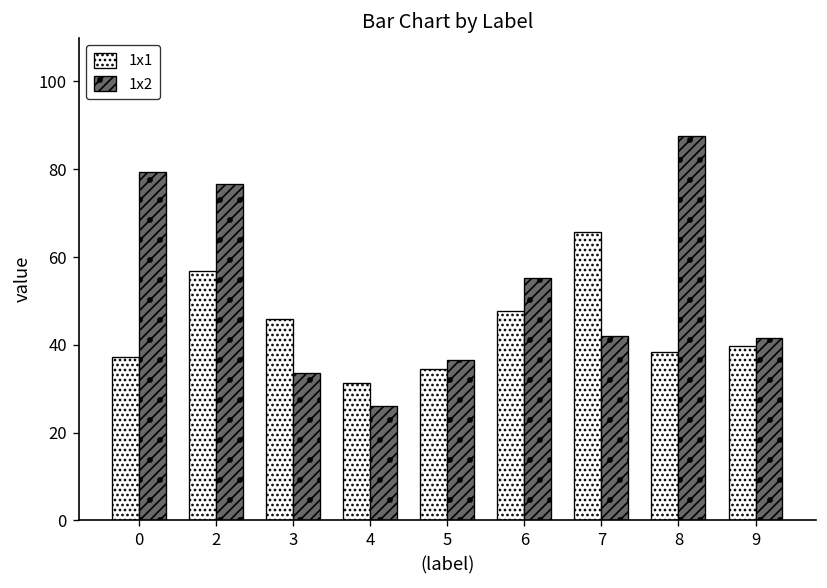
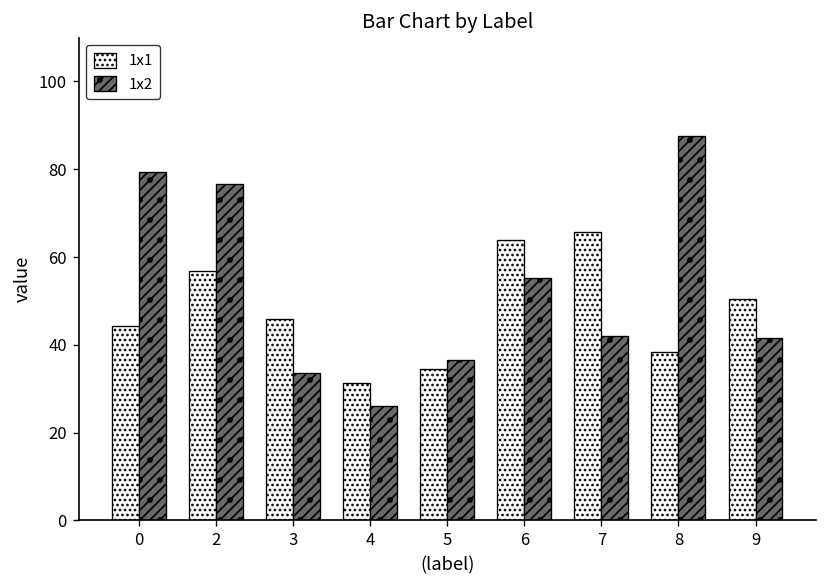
1x1, 0: 37 -> 44
1x1, 6: 48 -> 64
1x1, 9: 40 -> 51
